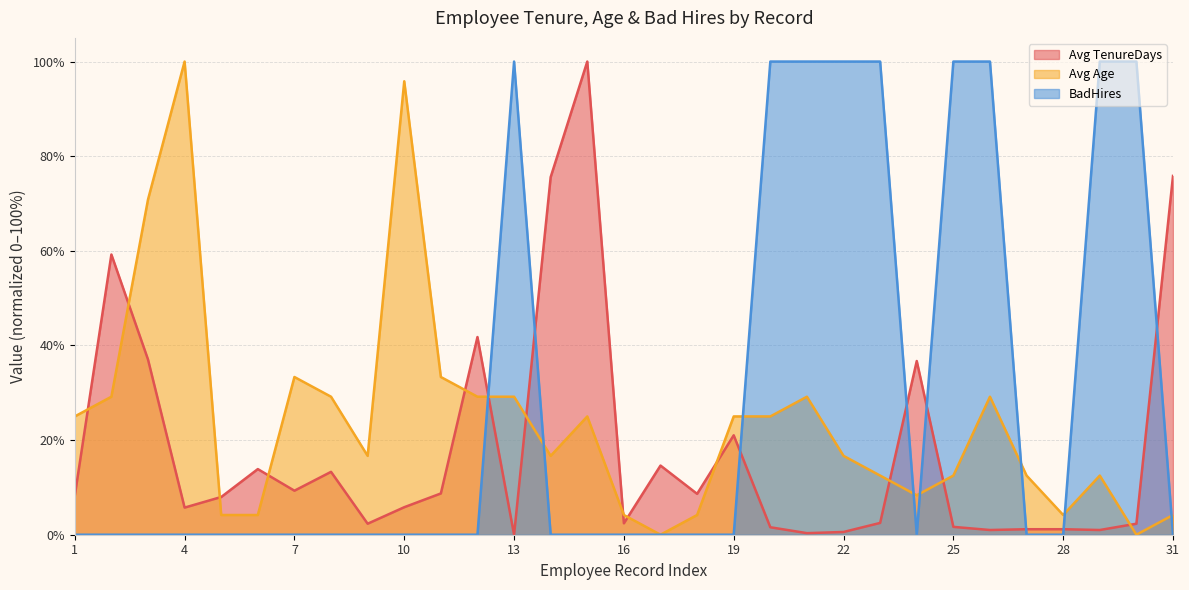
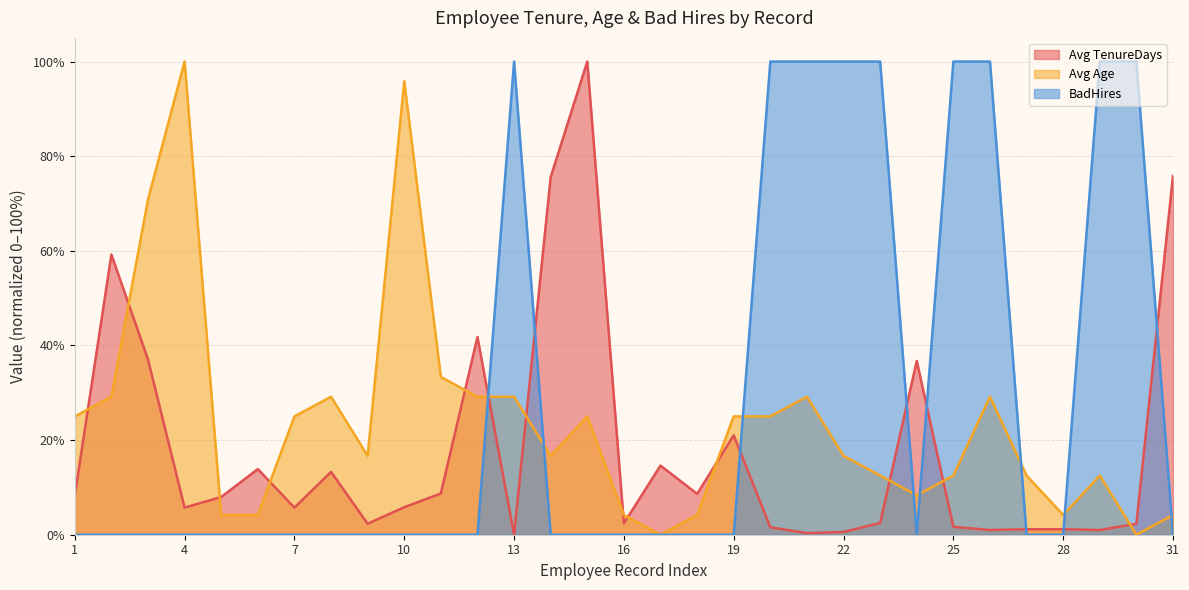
Avg TenureDays, 7: 9% -> 6%
Avg Age, 7: 33% -> 25%
